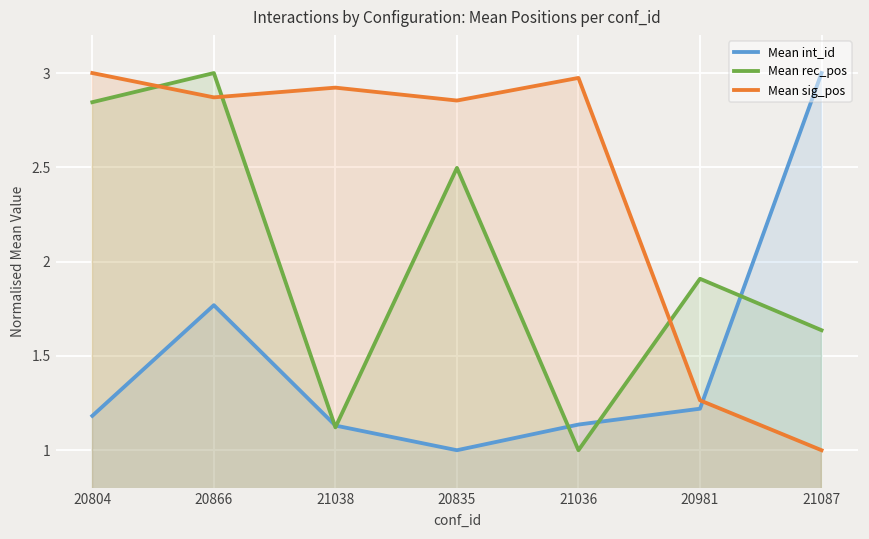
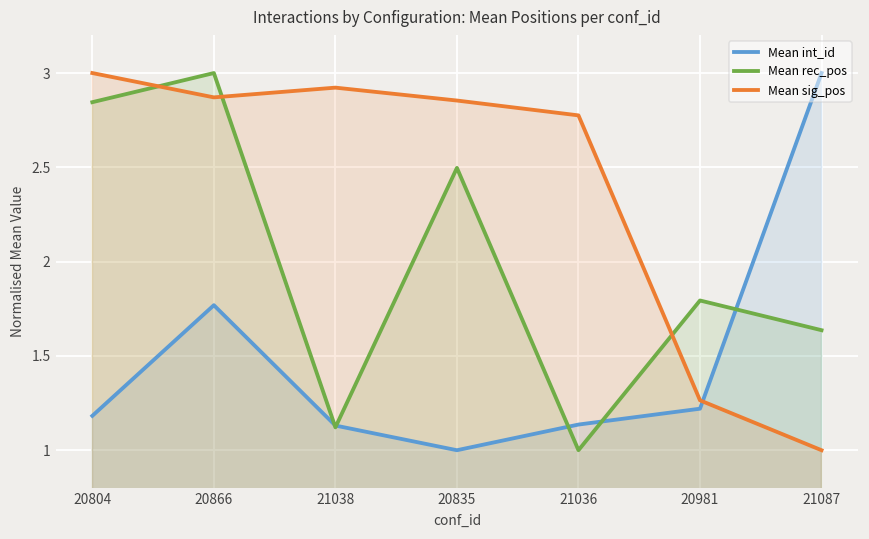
Mean sig_pos, 21036: 2.97 -> 2.78
Mean rec_pos, 20981: 1.91 -> 1.79
